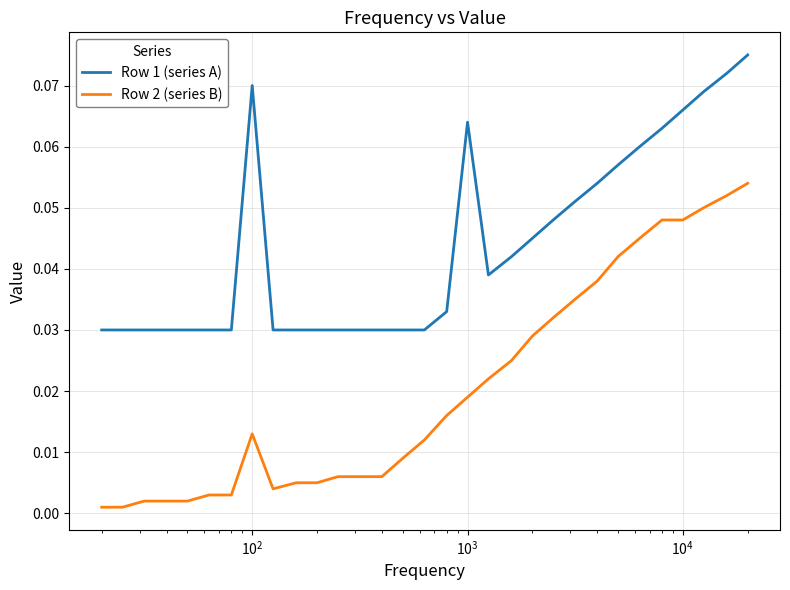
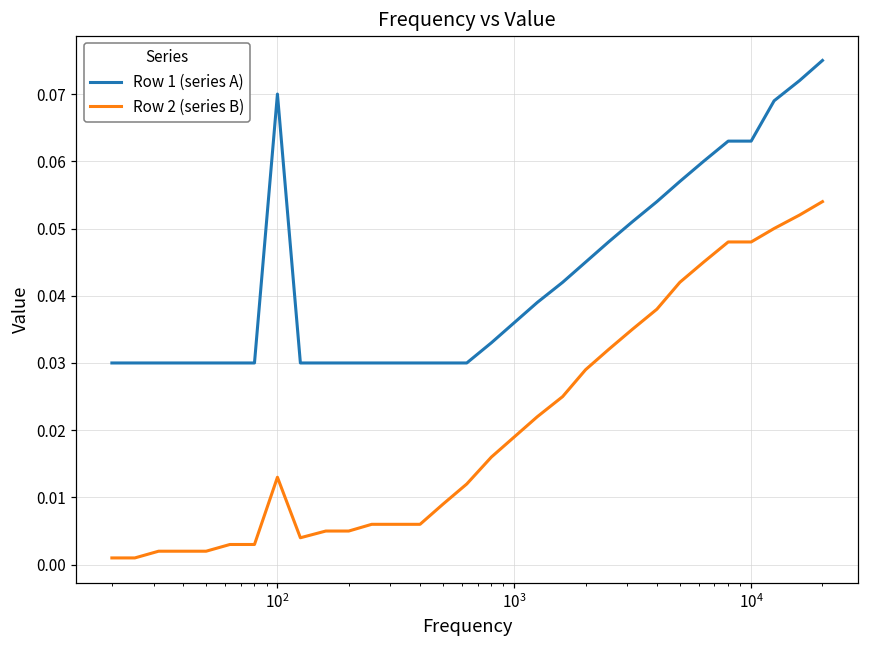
Row 1 (series A), 10^3: 0.064 -> 0.036
Row 1 (series A), 10^4: 0.066 -> 0.063
